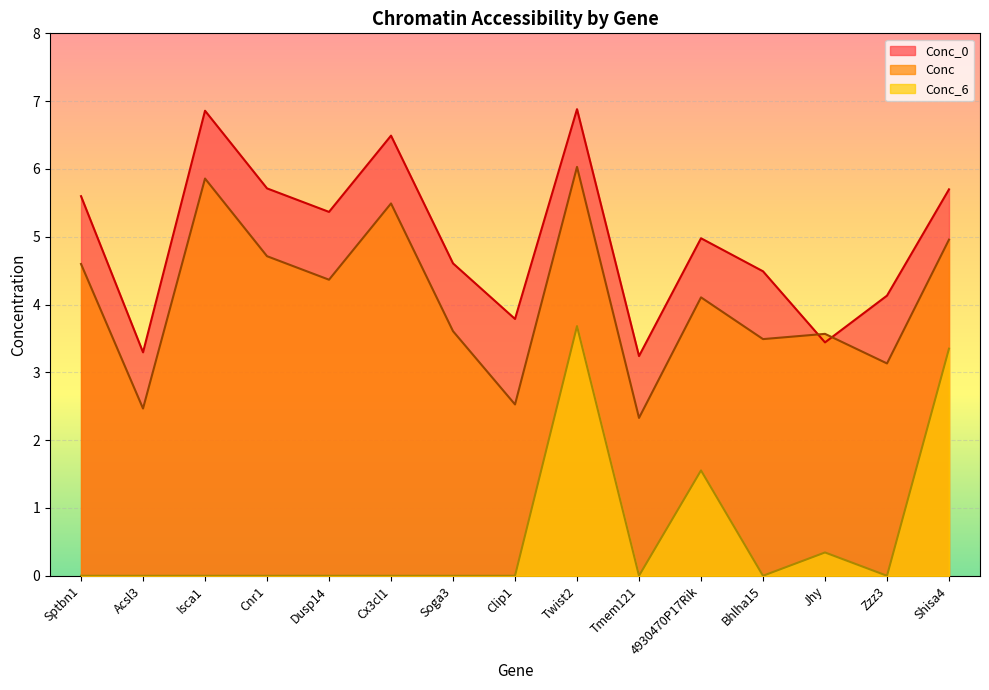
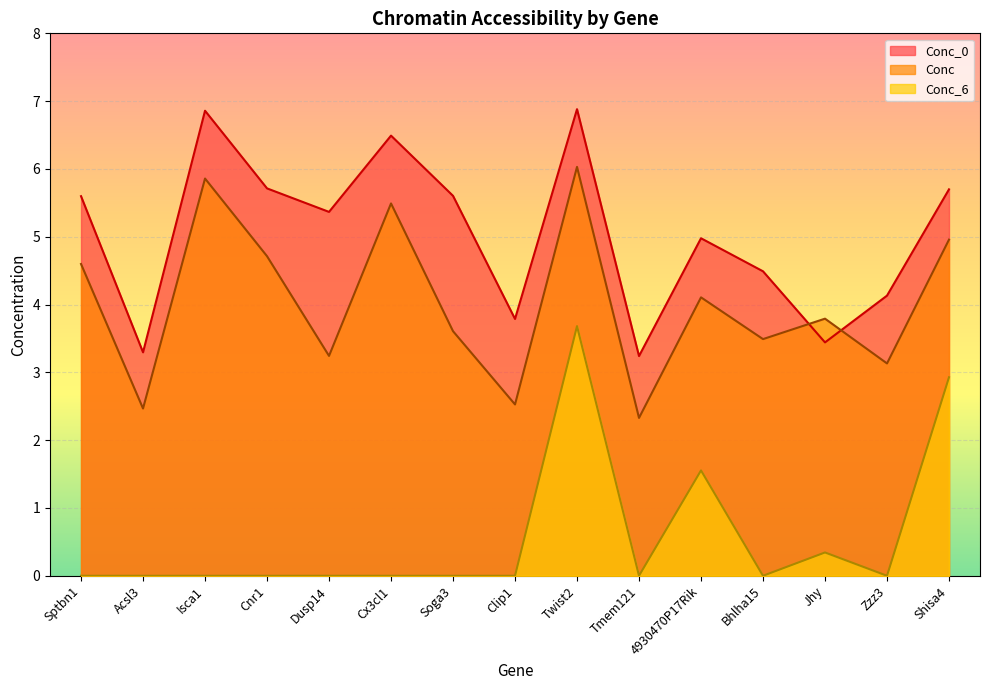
Conc, Dusp14: 4.4 -> 3.2
Conc_0, Soga3: 4.6 -> 5.6
Conc, Jhy: 3.6 -> 3.8
Conc_6, Shisa4: 3.3 -> 2.9
